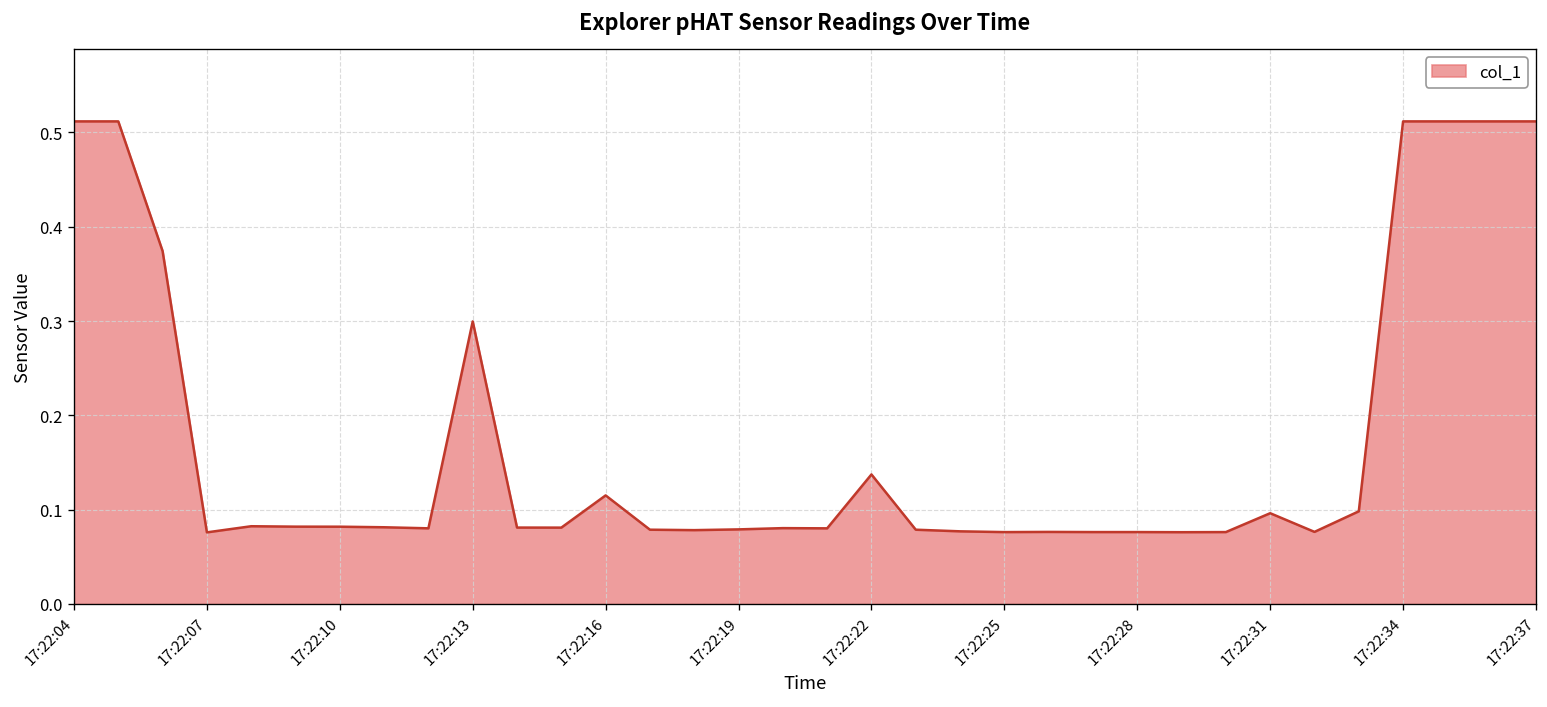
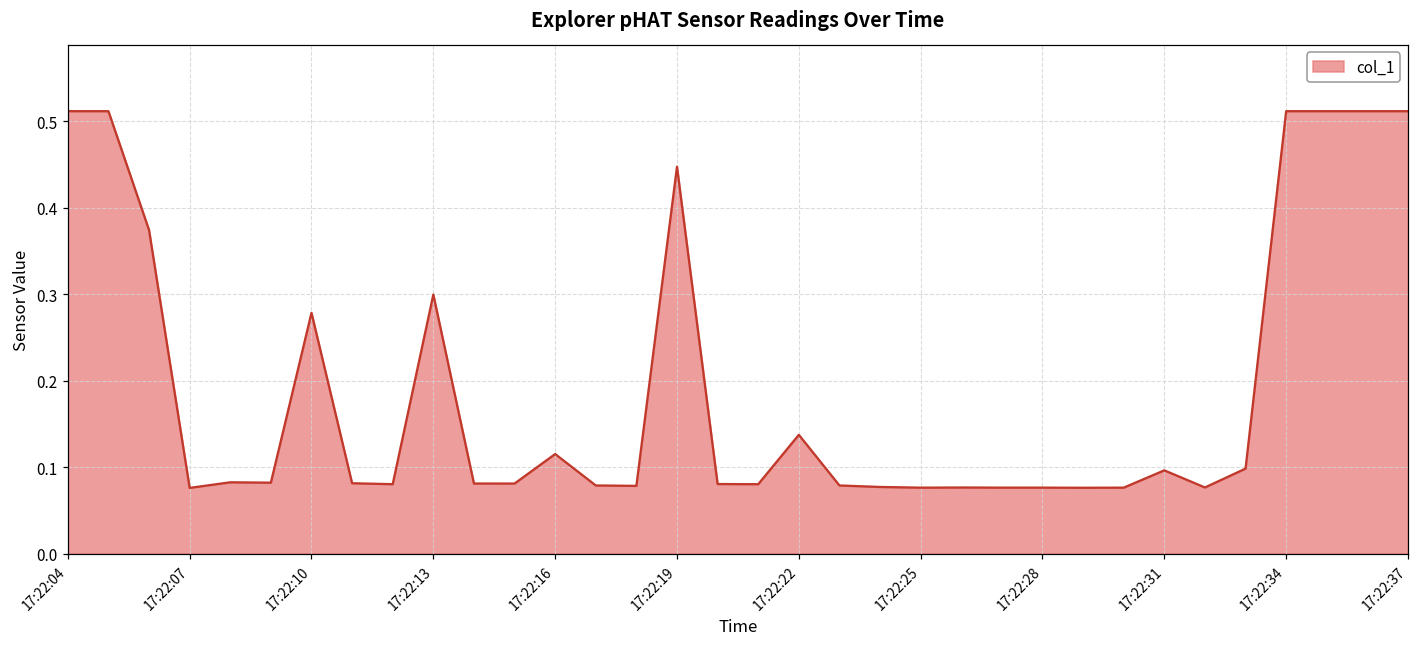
17:22:10: 0.08 -> 0.28
17:22:19: 0.08 -> 0.45
